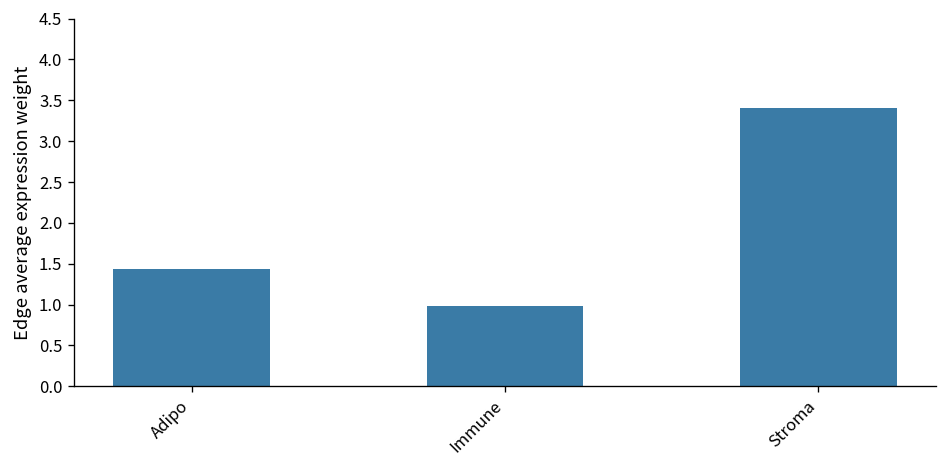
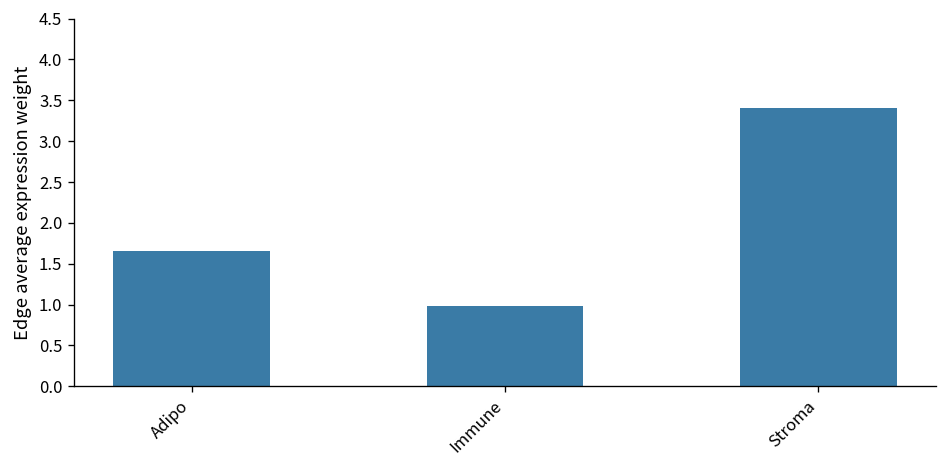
Adipo: 1.4 -> 1.7
